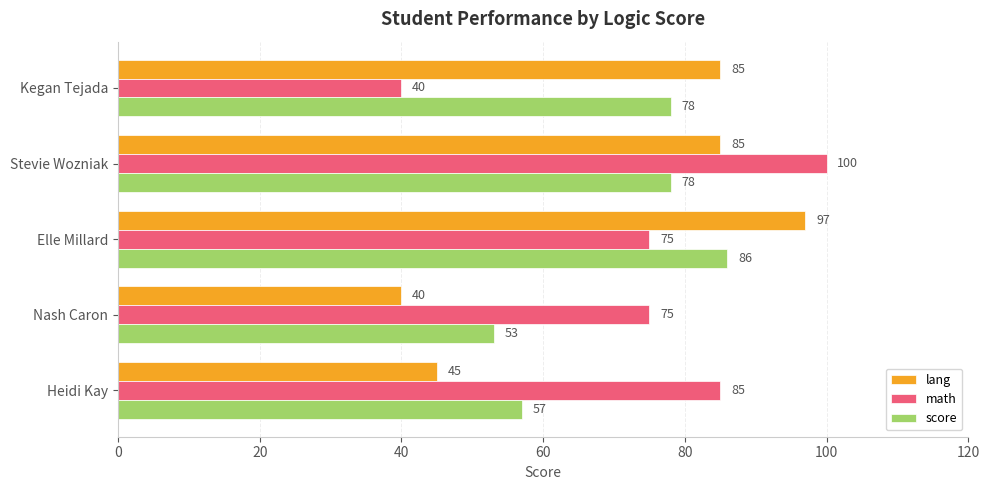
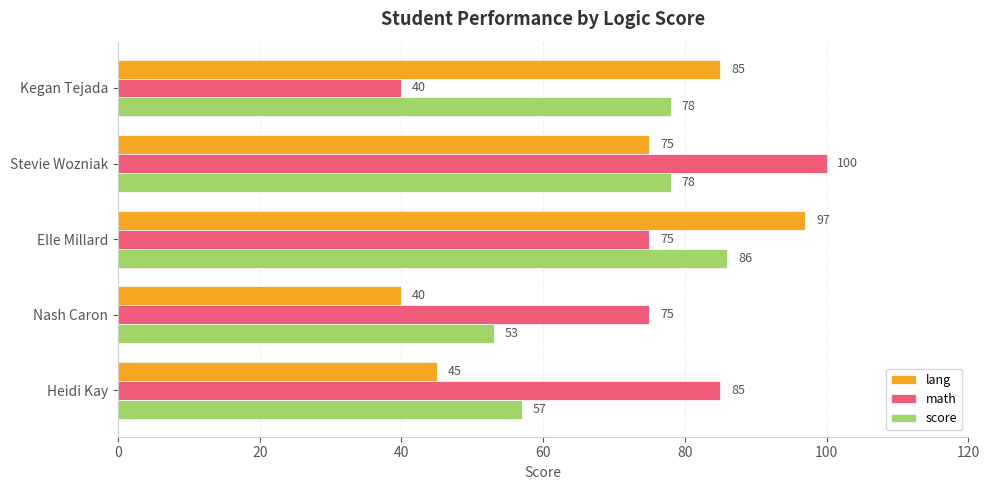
lang, Stevie Wozniak: 85 -> 75
